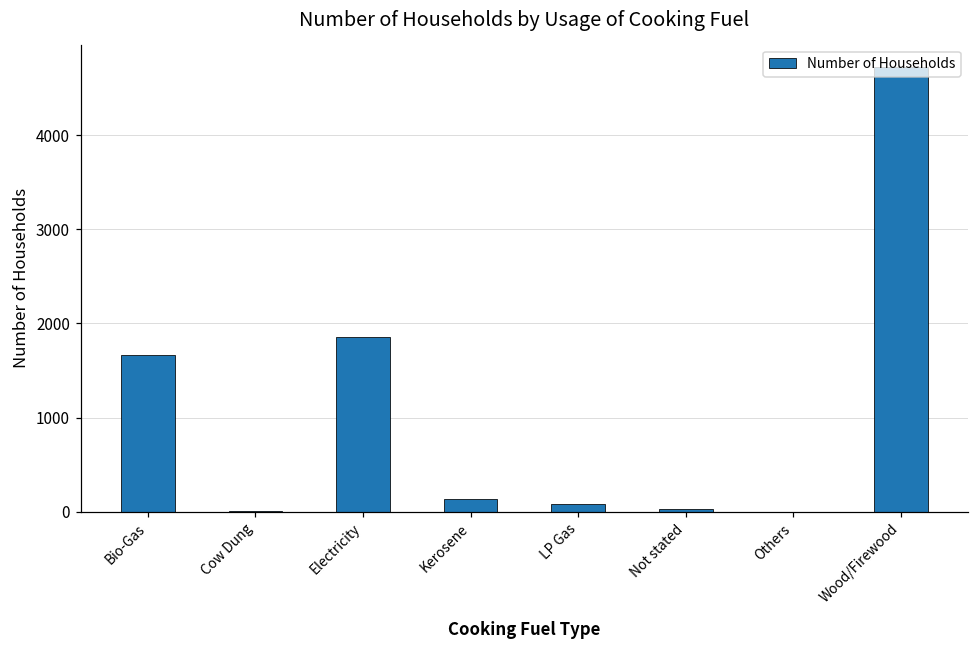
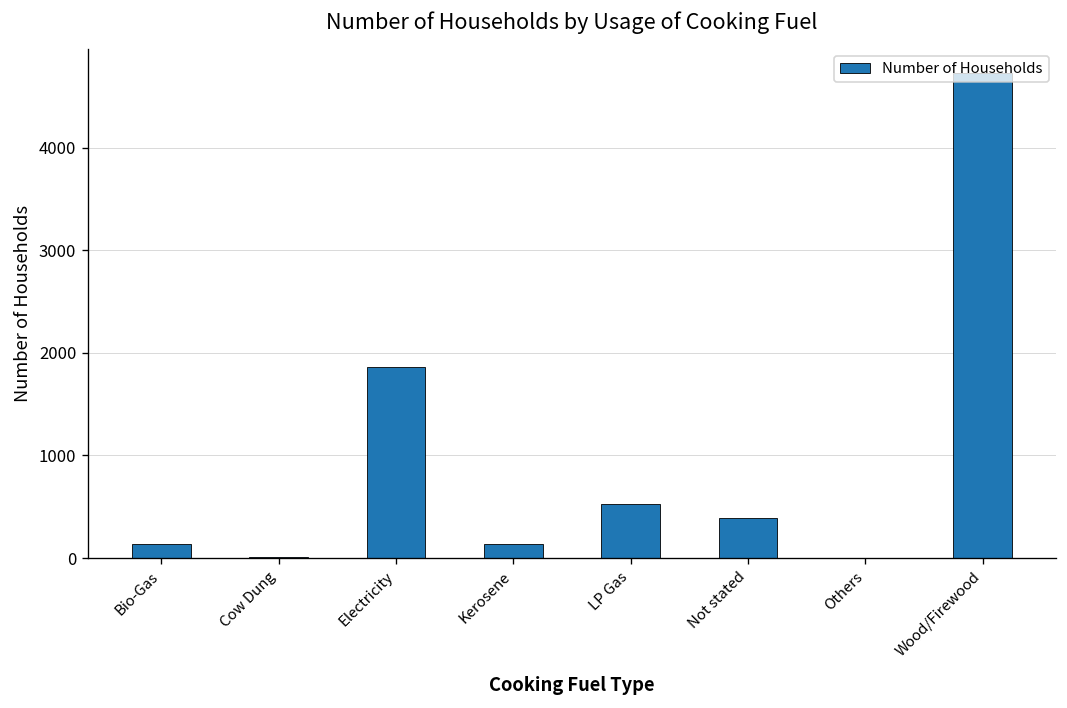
Bio-Gas: 1700 -> 100
LP Gas: 100 -> 500
Not stated: 0 -> 400
